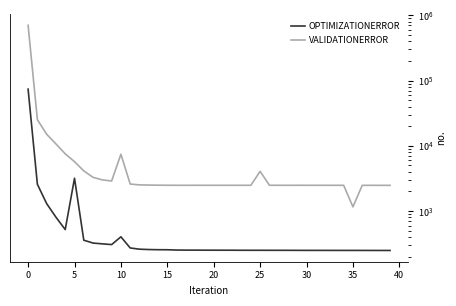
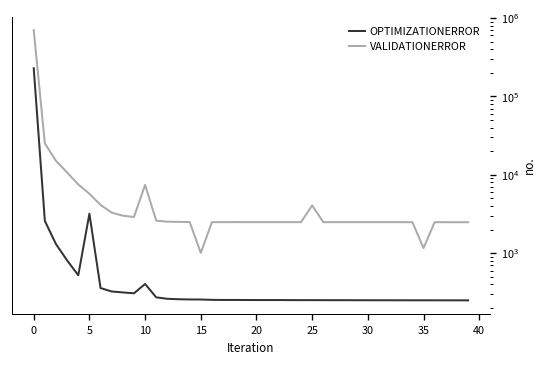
OPTIMIZATIONERROR, 0: 70000 -> 230000
VALIDATIONERROR, 15: 2500 -> 1000
